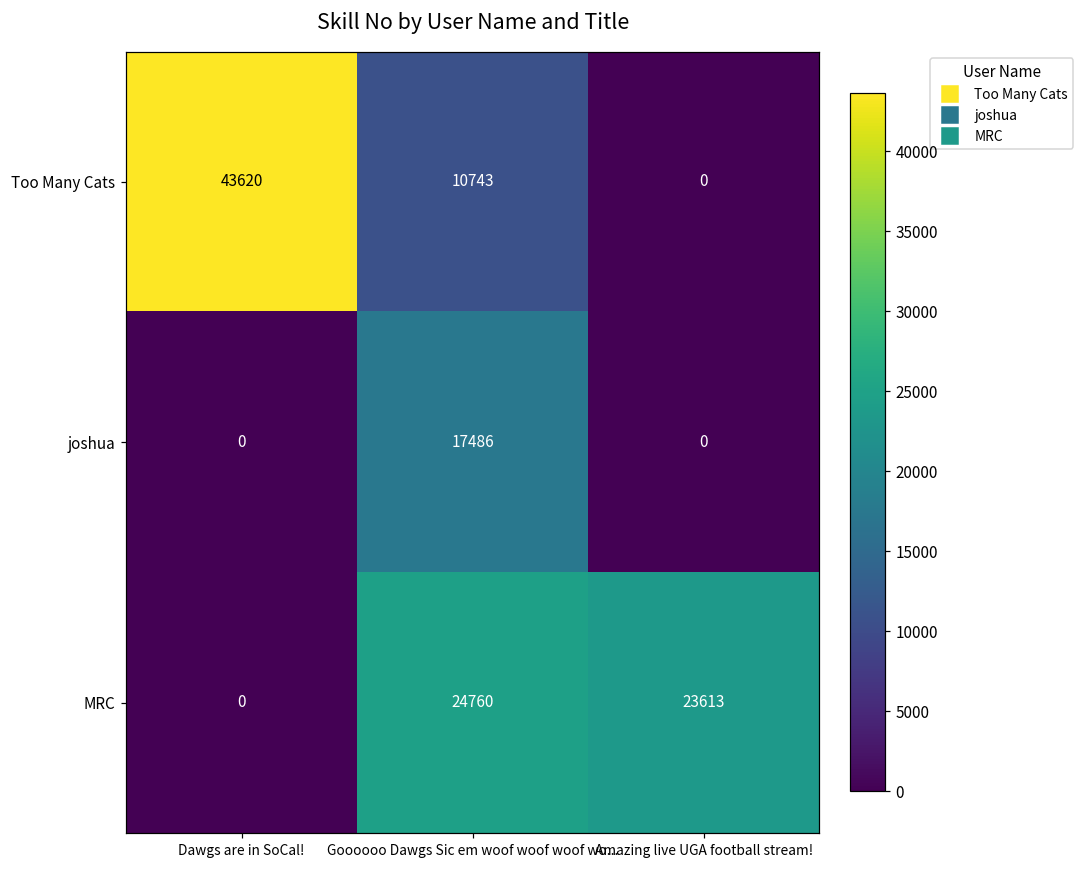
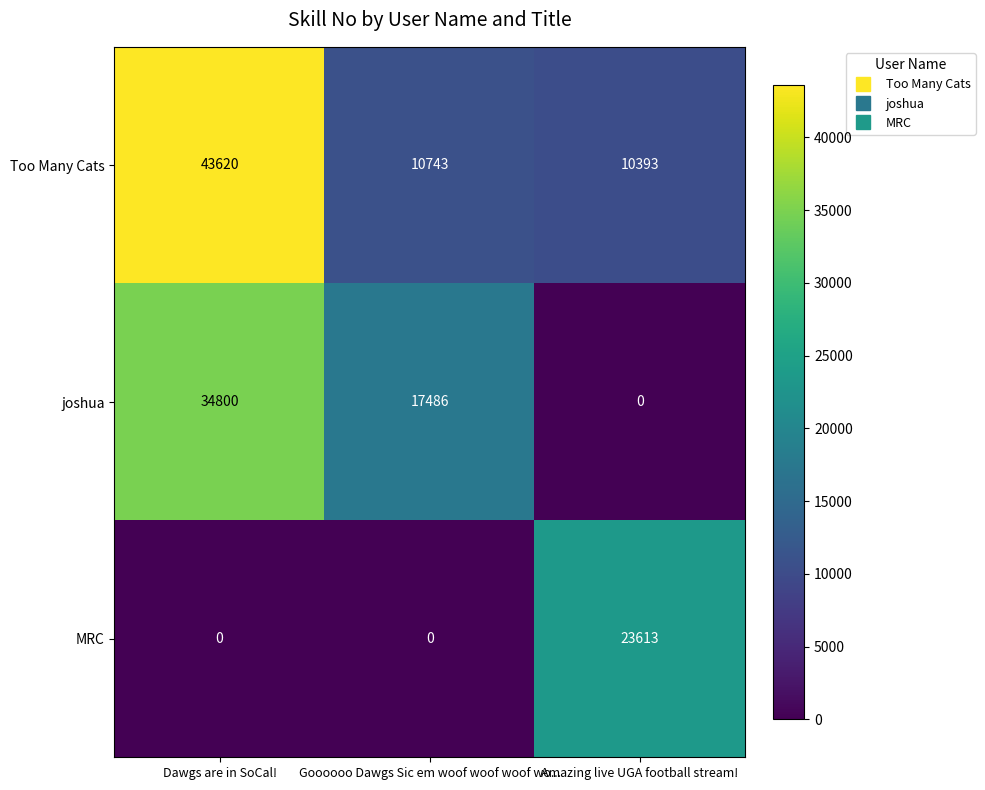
Too Many Cats, Amazing live UGA football stream!: 0 -> 10393
joshua, Dawgs are in SoCal!: 0 -> 34800
MRC, Goooooo Dawgs Sic em woof woof woof wo...: 24760 -> 0
